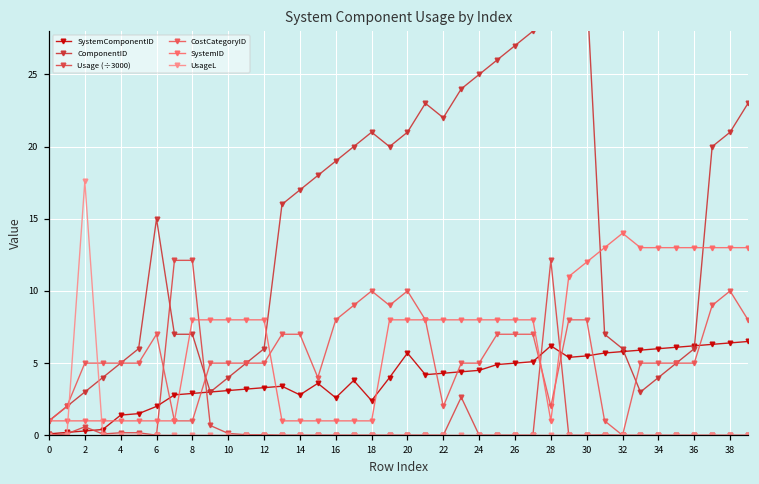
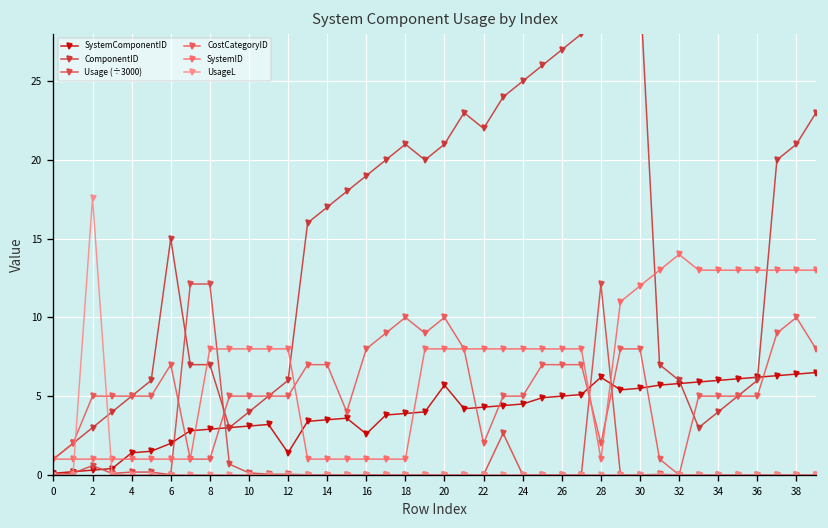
SystemComponentID, 12: 3.3 -> 1.4
SystemComponentID, 14: 2.8 -> 3.5
SystemComponentID, 18: 2.4 -> 3.9
